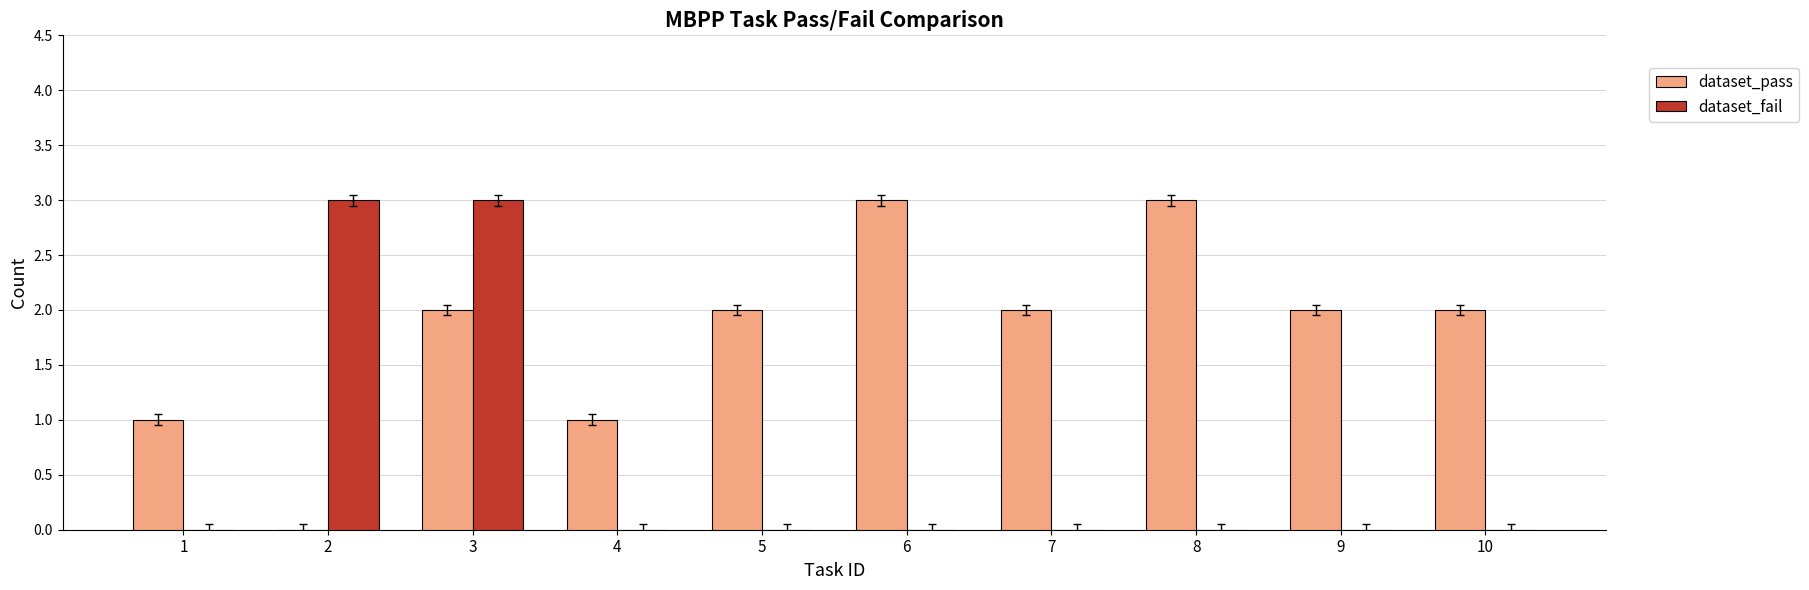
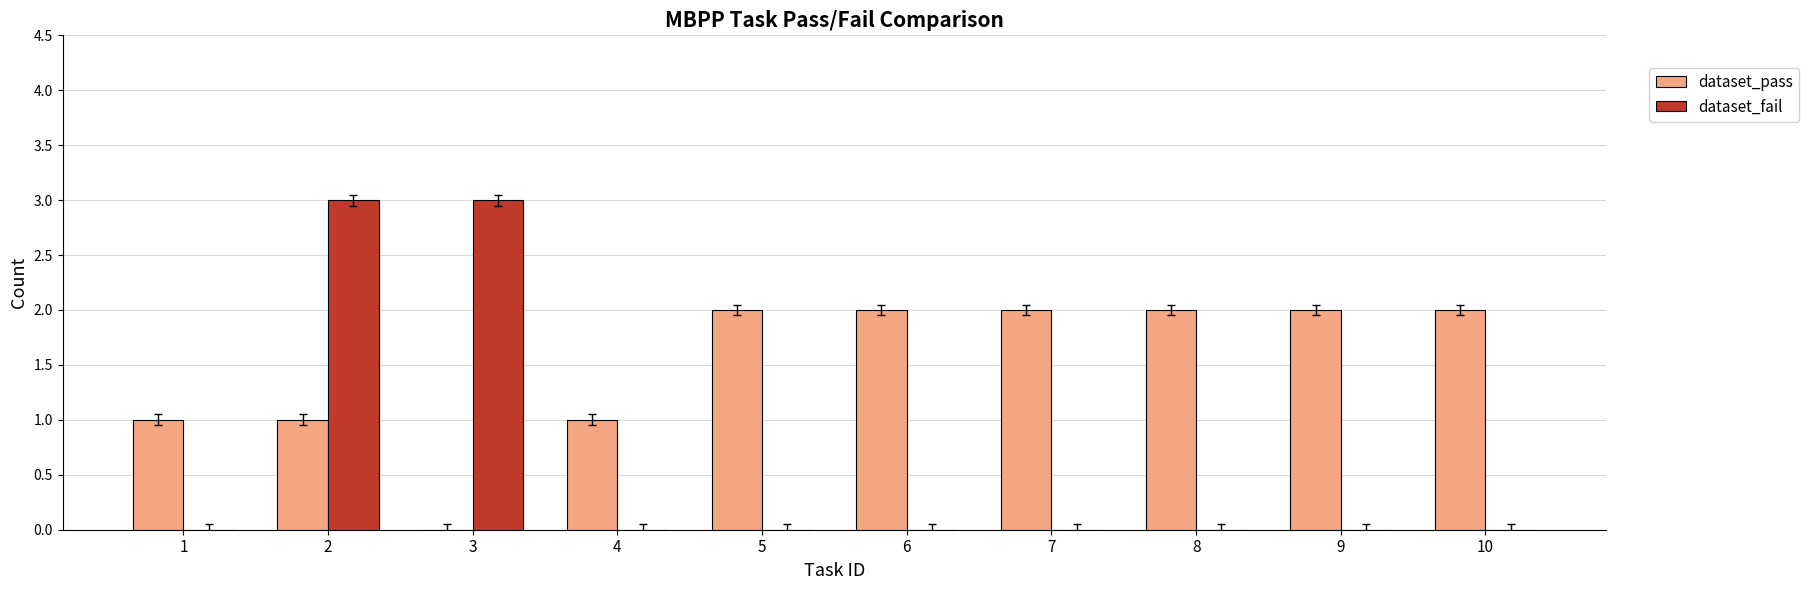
dataset_pass, 2: 0 -> 1
dataset_pass, 3: 2 -> 0
dataset_pass, 6: 3 -> 2
dataset_pass, 8: 3 -> 2
